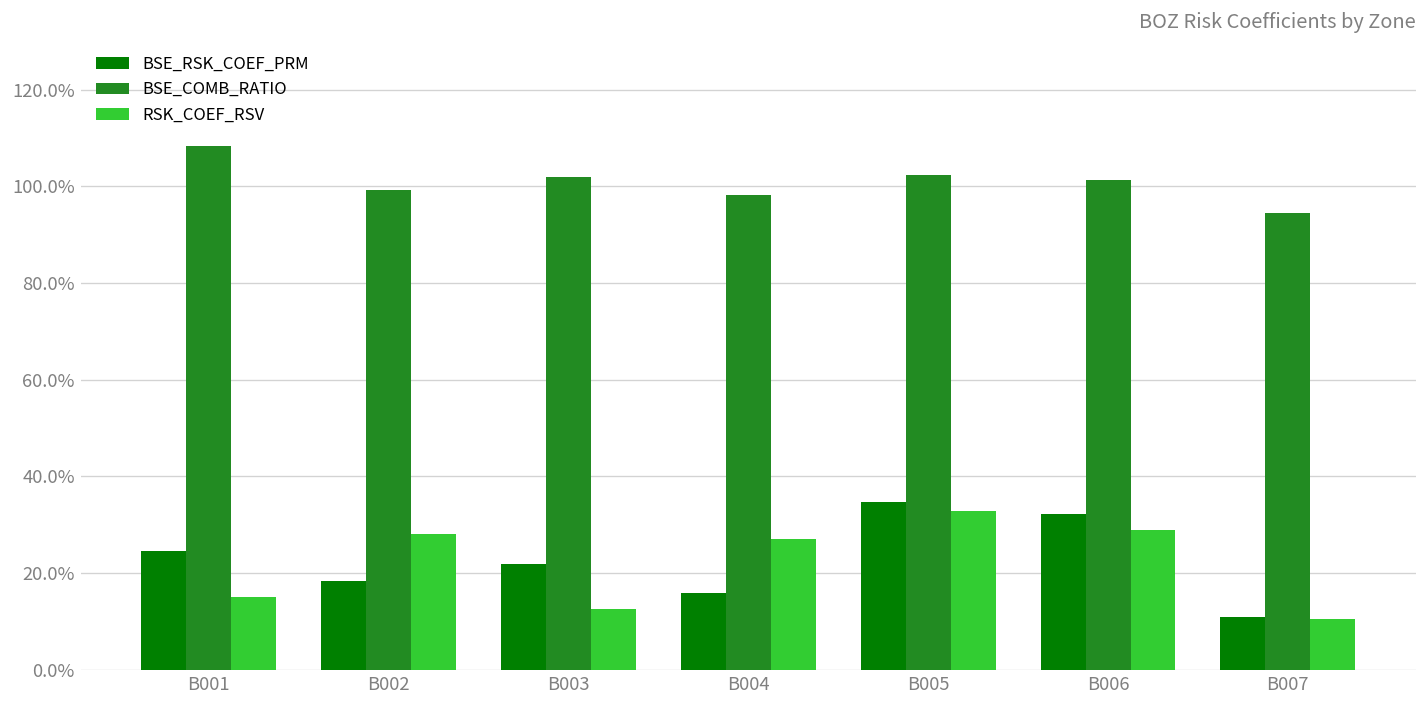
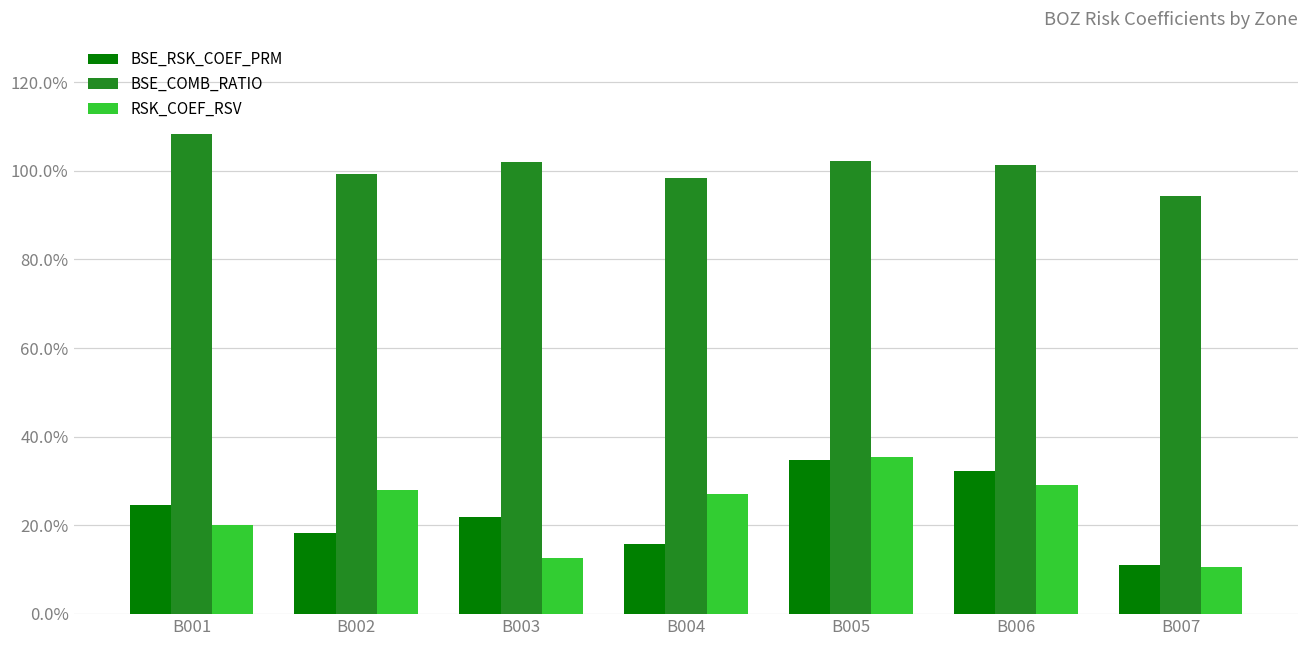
RSK_COEF_RSV, B001: 15% -> 20%
RSK_COEF_RSV, B005: 33% -> 35%
